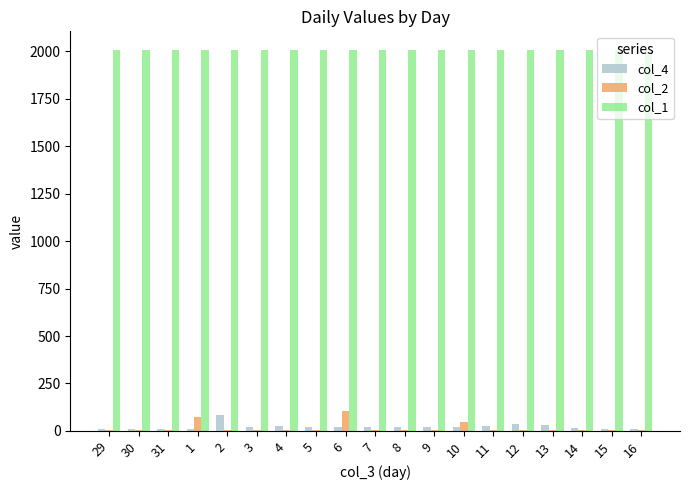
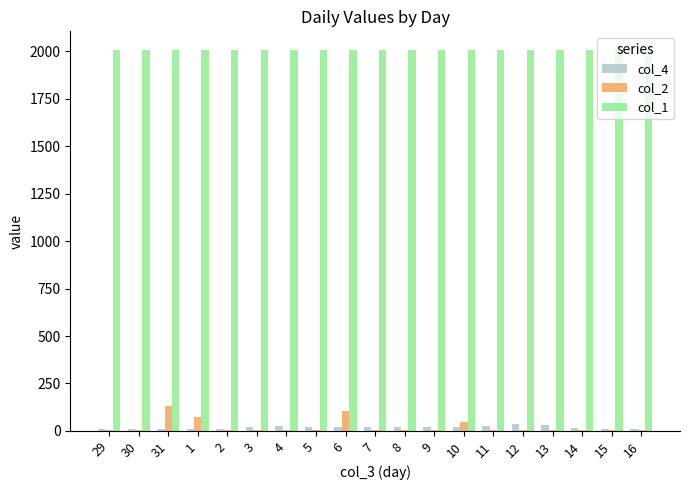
col_2, 31: 0 -> 130
col_4, 2: 80 -> 10
